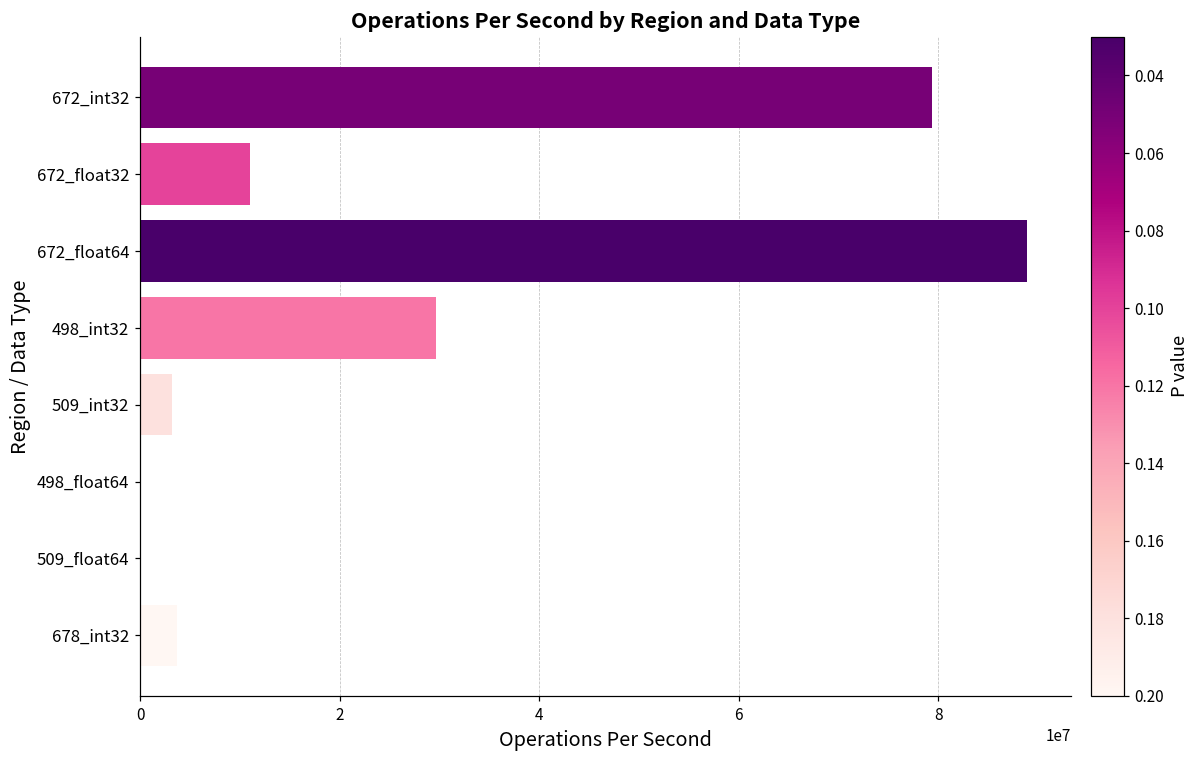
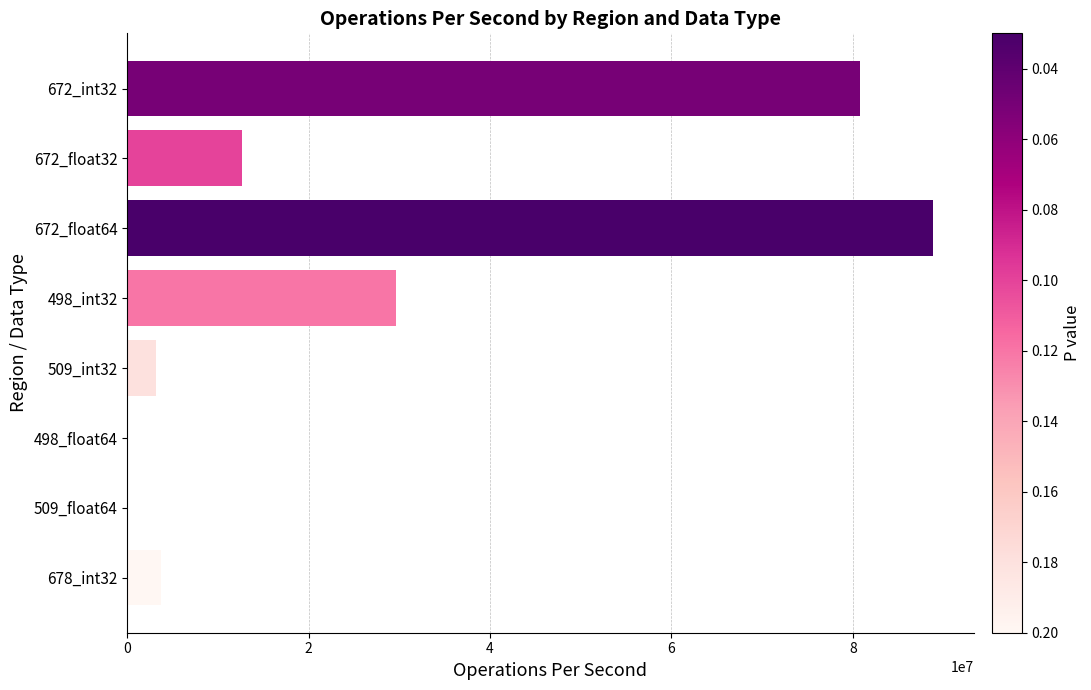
672_int32: 79000000 -> 81000000
672_float32: 11000000 -> 13000000
